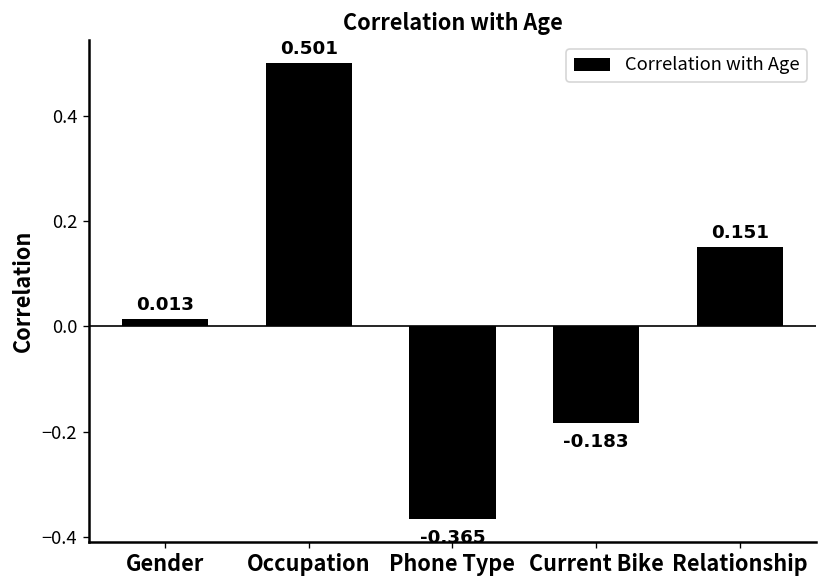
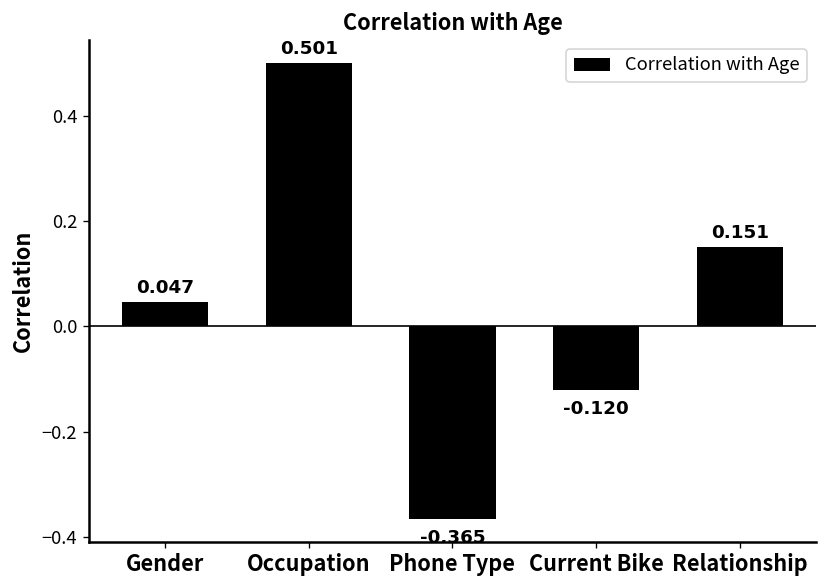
Gender: 0.013 -> 0.047
Current Bike: -0.183 -> -0.120
